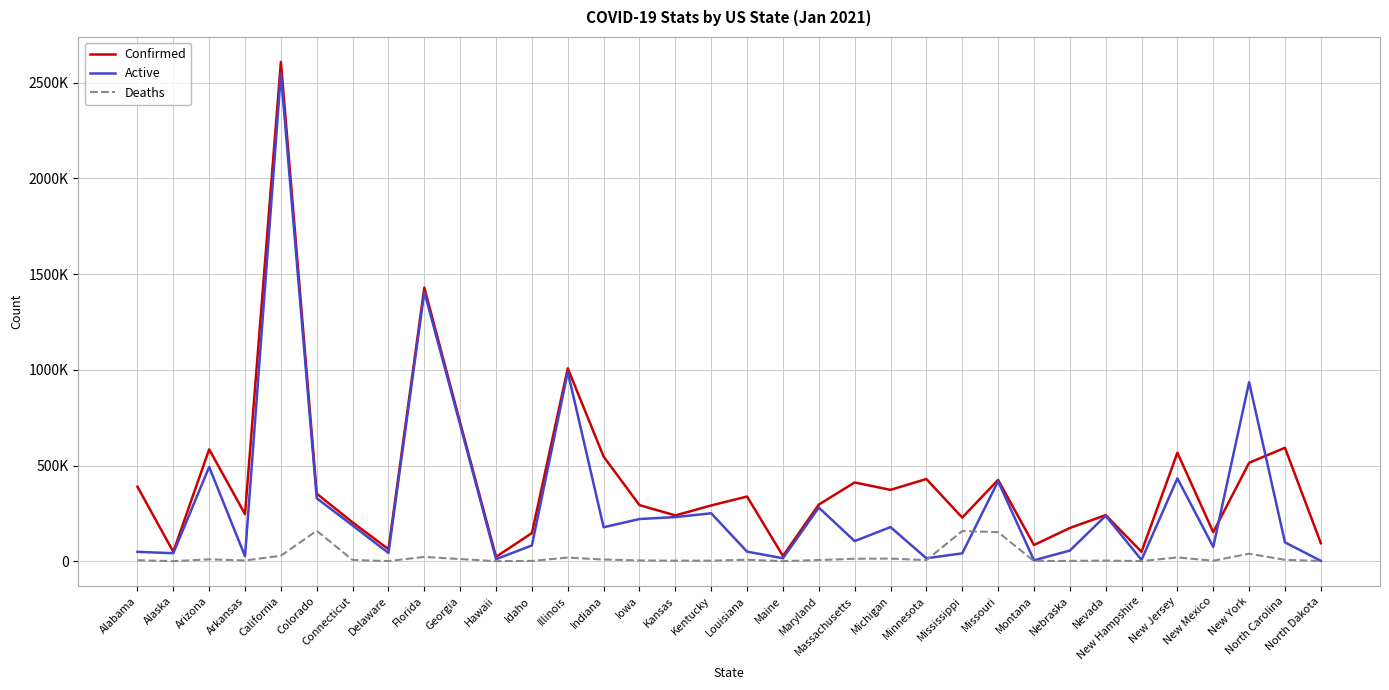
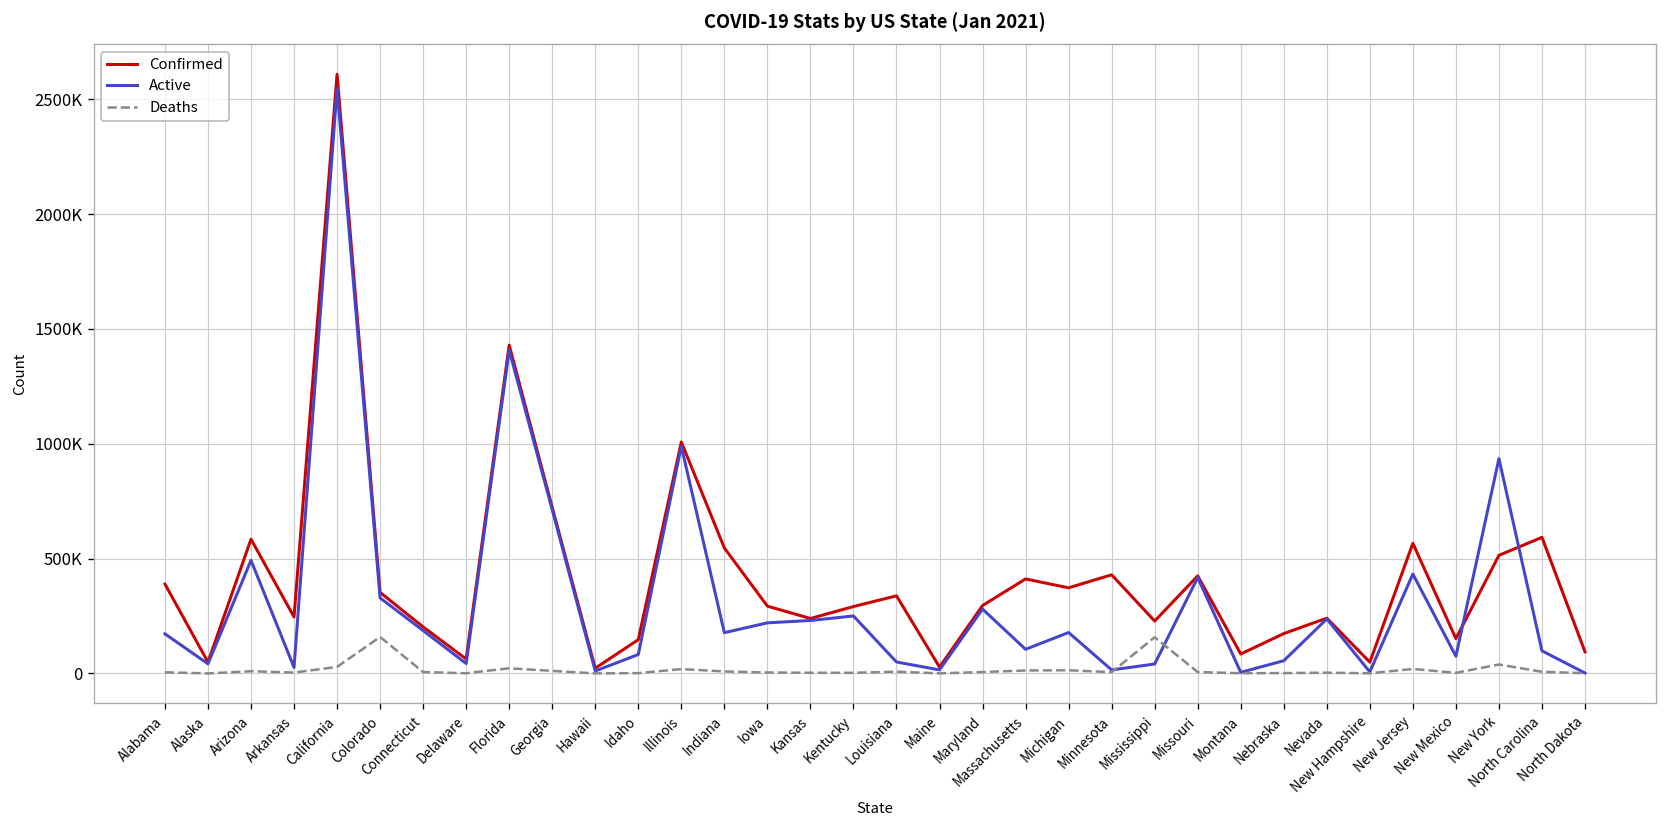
Active, Alabama: 50000 -> 170000
Deaths, Missouri: 150000 -> 10000
